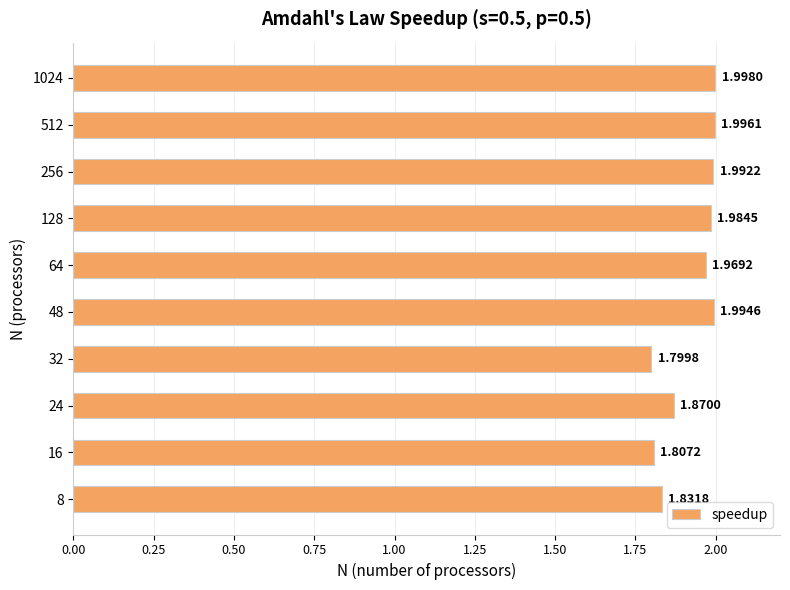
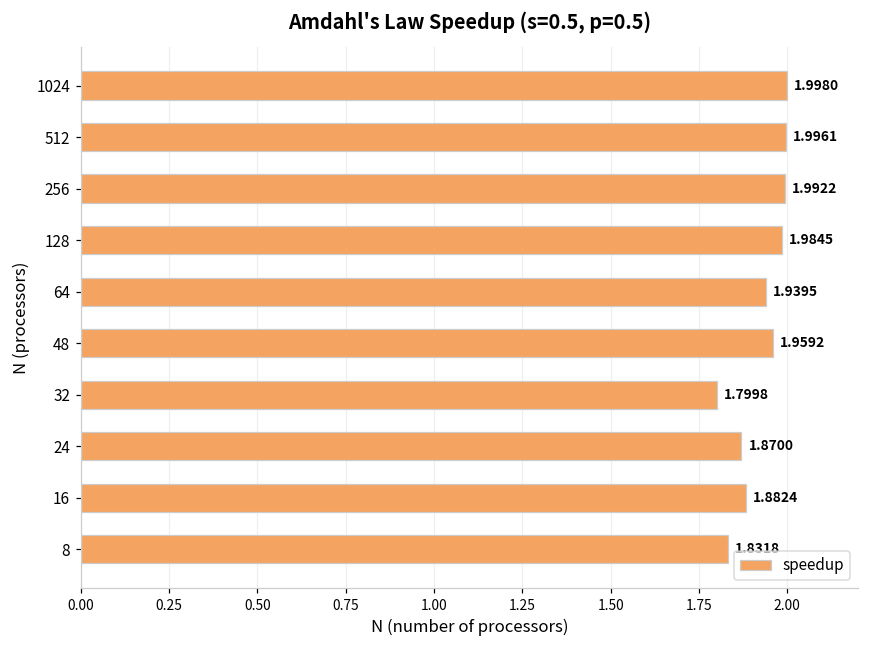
64: 1.9692 -> 1.9395
48: 1.9946 -> 1.9592
16: 1.8072 -> 1.8824
